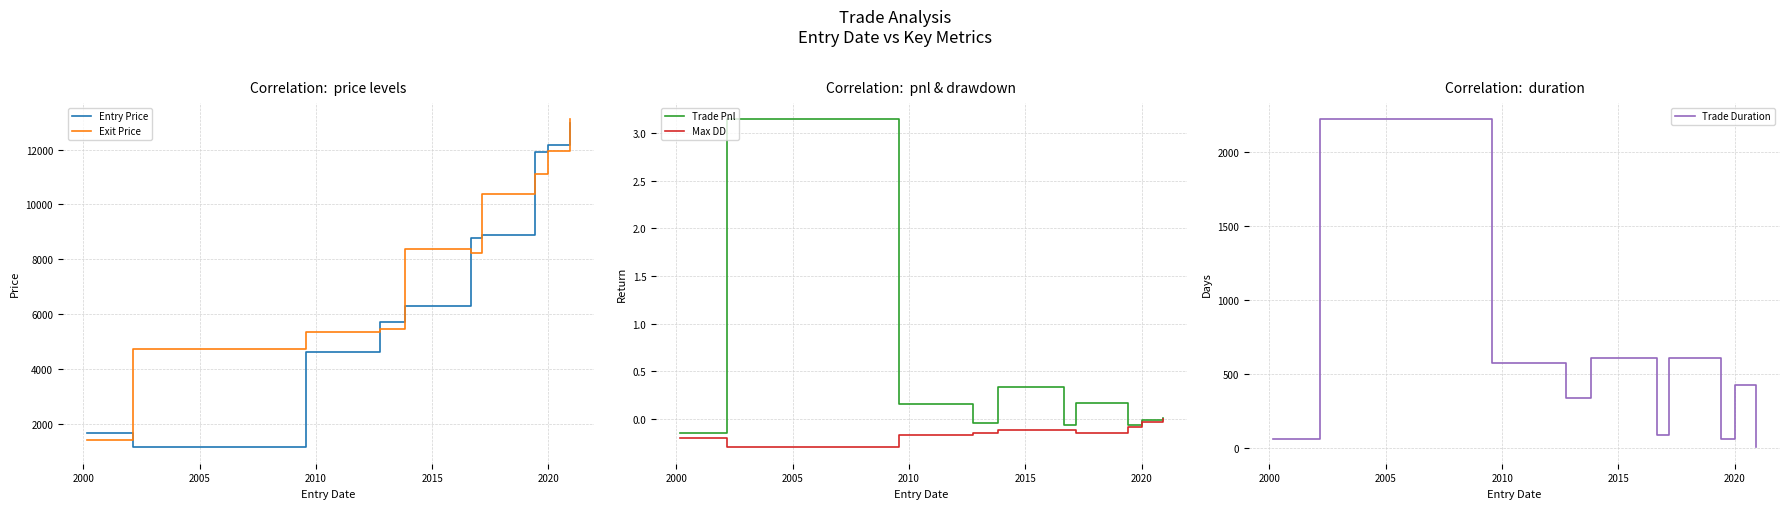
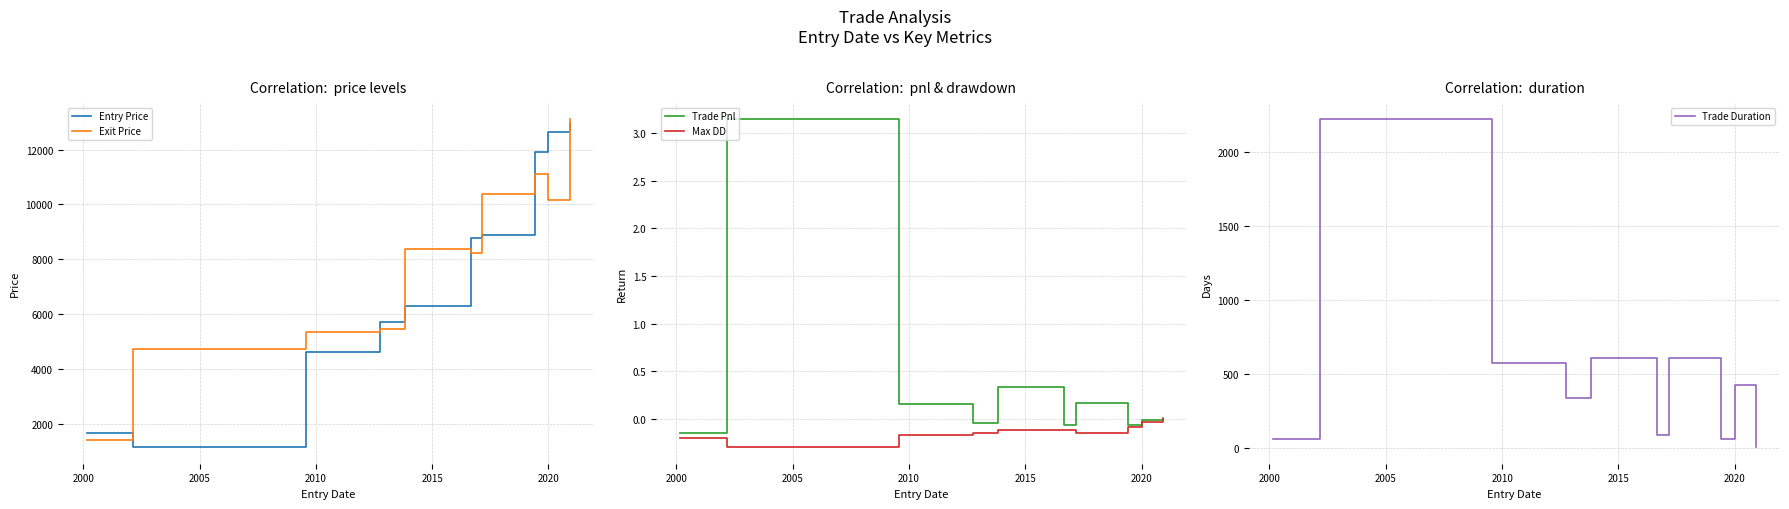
Correlation: price levels, Entry Price, 2020: 12200 -> 12600
Correlation: price levels, Exit Price, 2020: 12000 -> 10200
